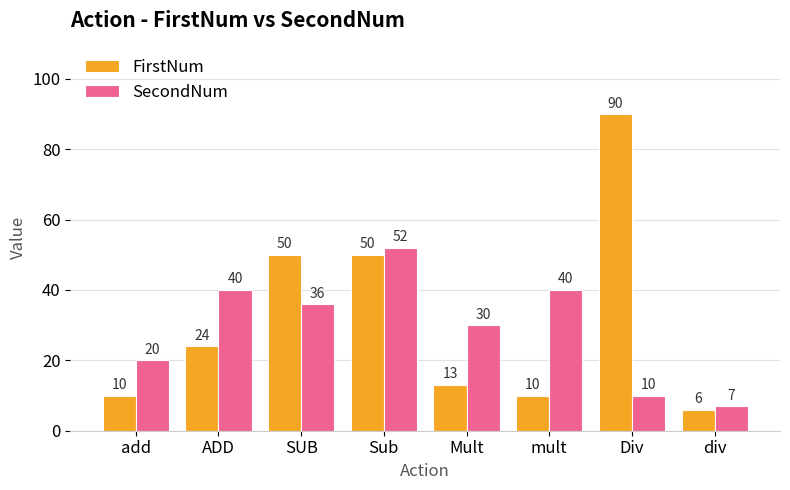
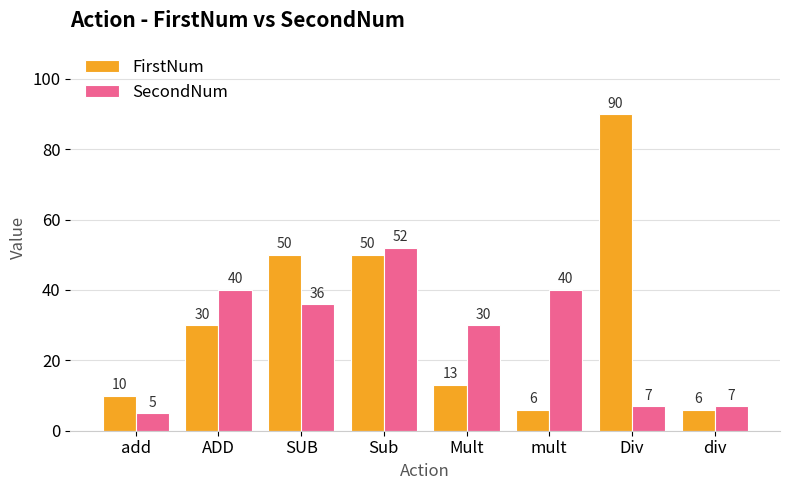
SecondNum, add: 20 -> 5
FirstNum, ADD: 24 -> 30
FirstNum, mult: 10 -> 6
SecondNum, Div: 10 -> 7
